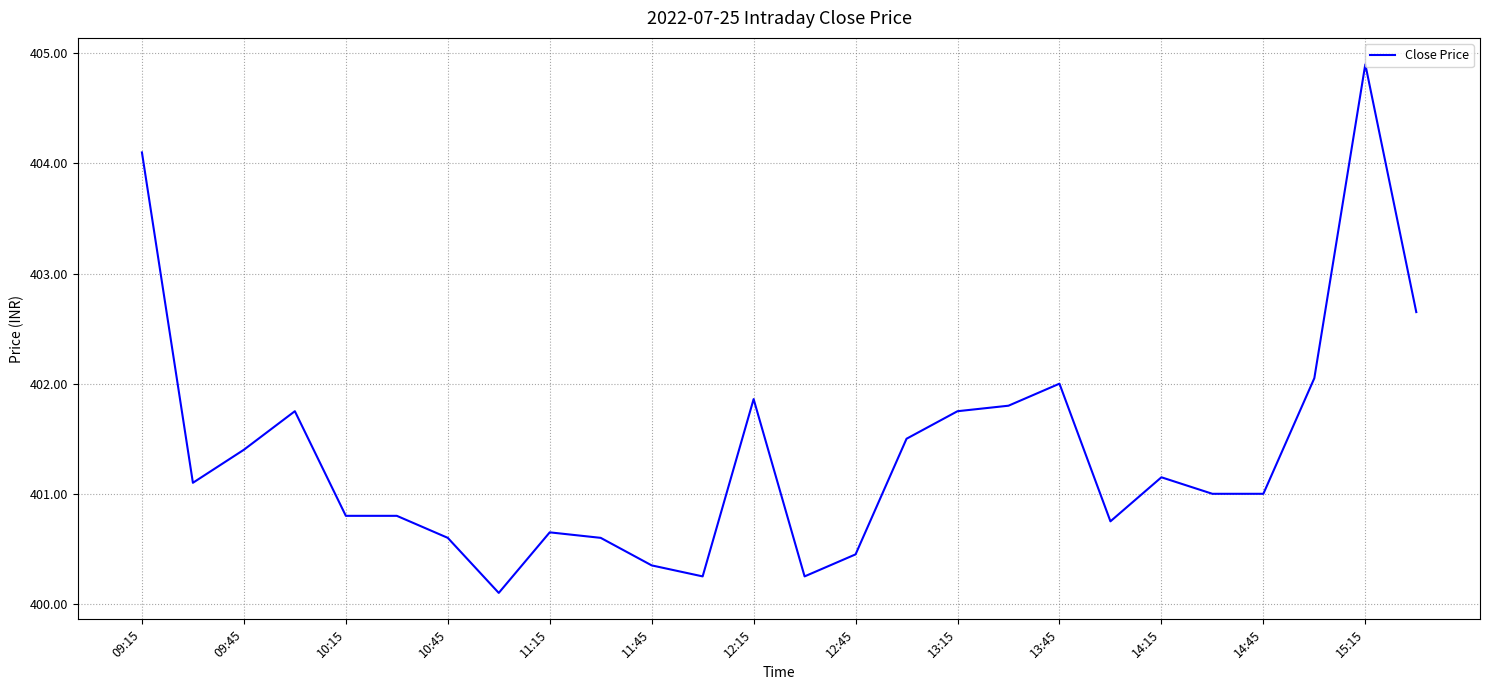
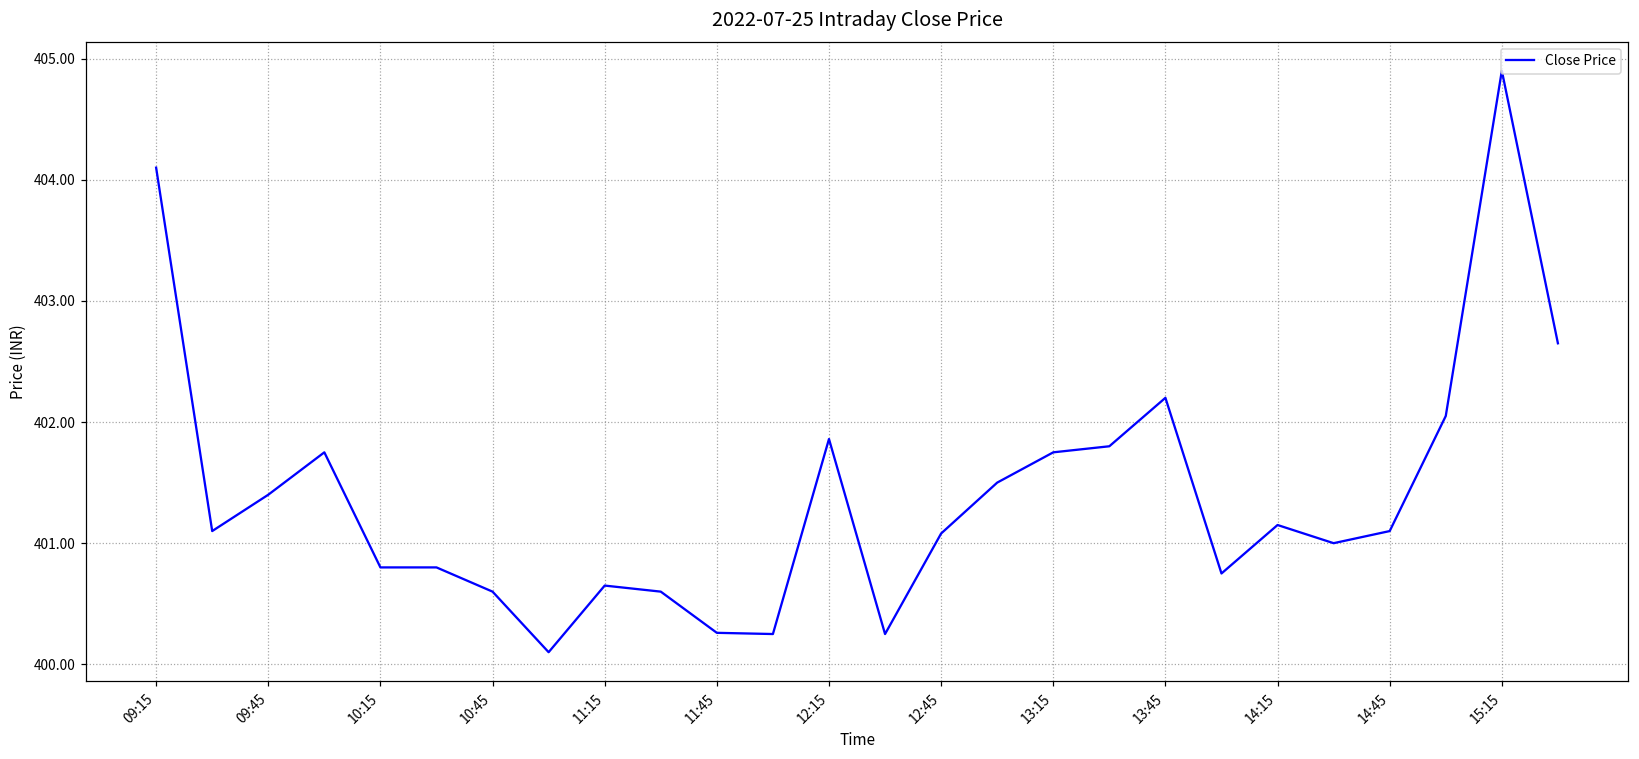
11:45: 400.35 -> 400.26
12:45: 400.45 -> 401.08
13:45: 402.0 -> 402.2
14:45: 401.0 -> 401.1
